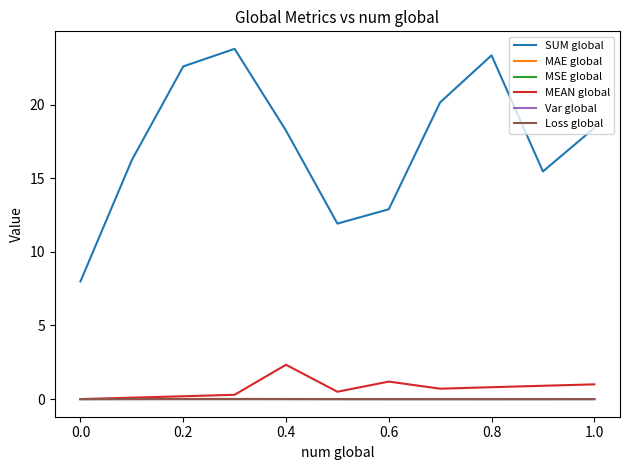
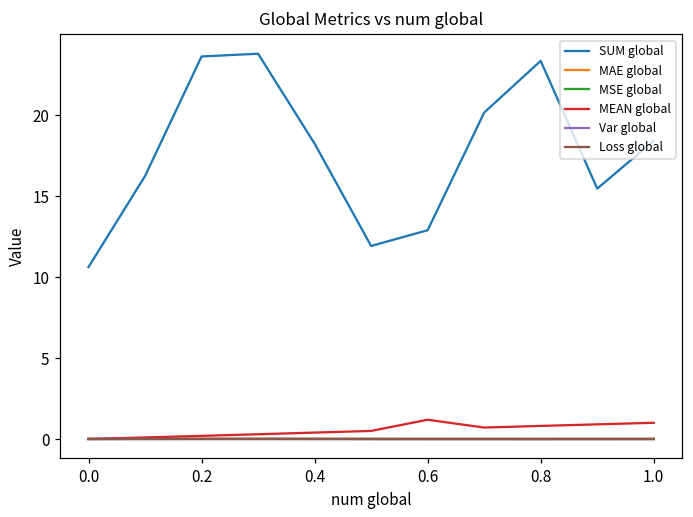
SUM global, 0.0: 8.0 -> 10.6
SUM global, 0.2: 22.6 -> 23.6
MEAN global, 0.4: 2.3 -> 0.4
